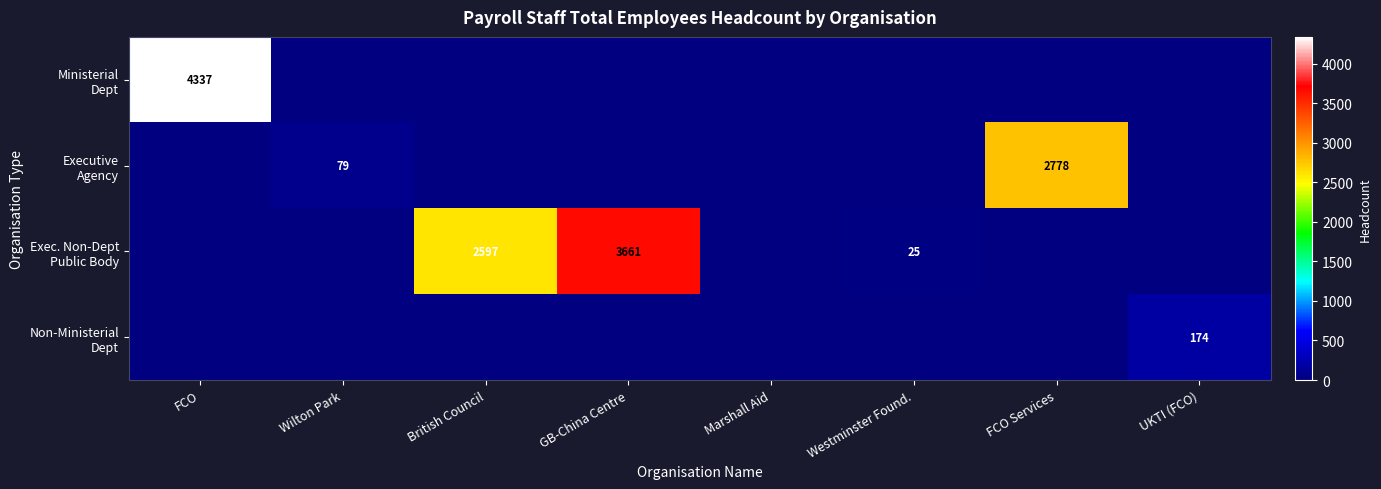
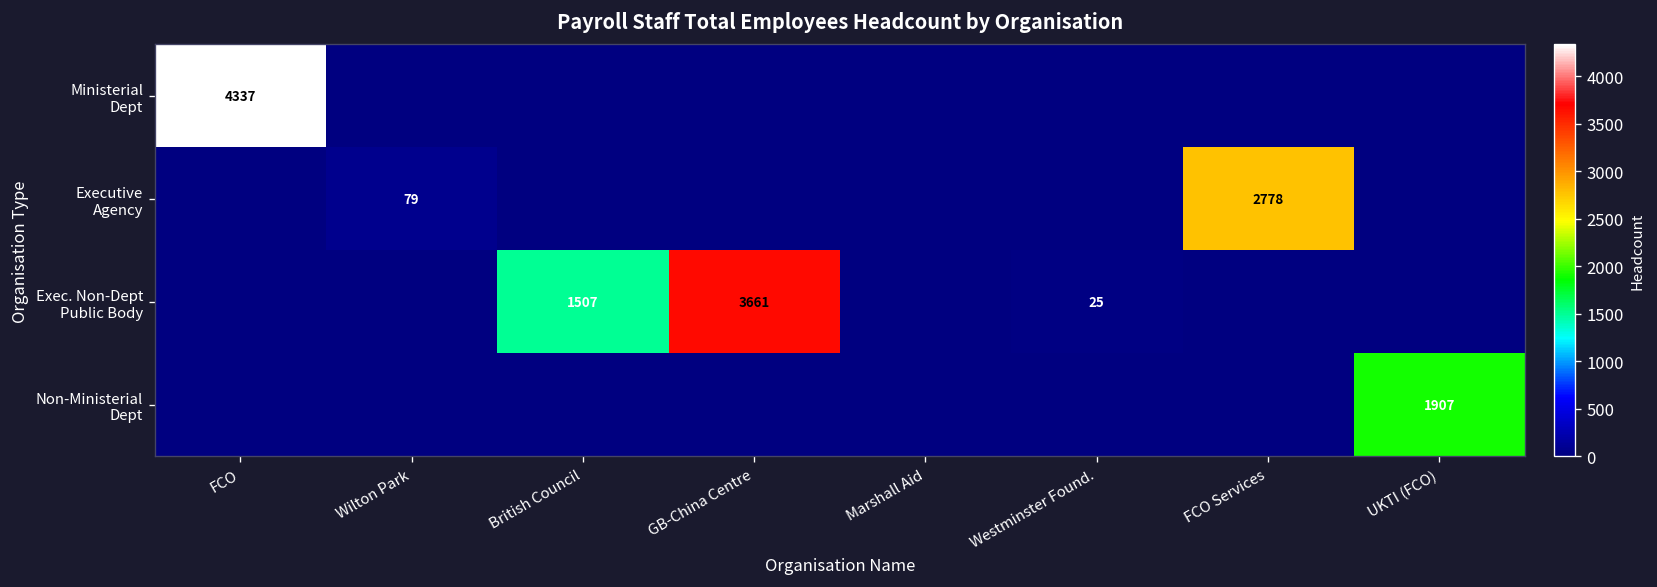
Exec. Non-Dept Public Body, British Council: 2597 -> 1507
Non-Ministerial Dept, UKTI (FCO): 174 -> 1907
